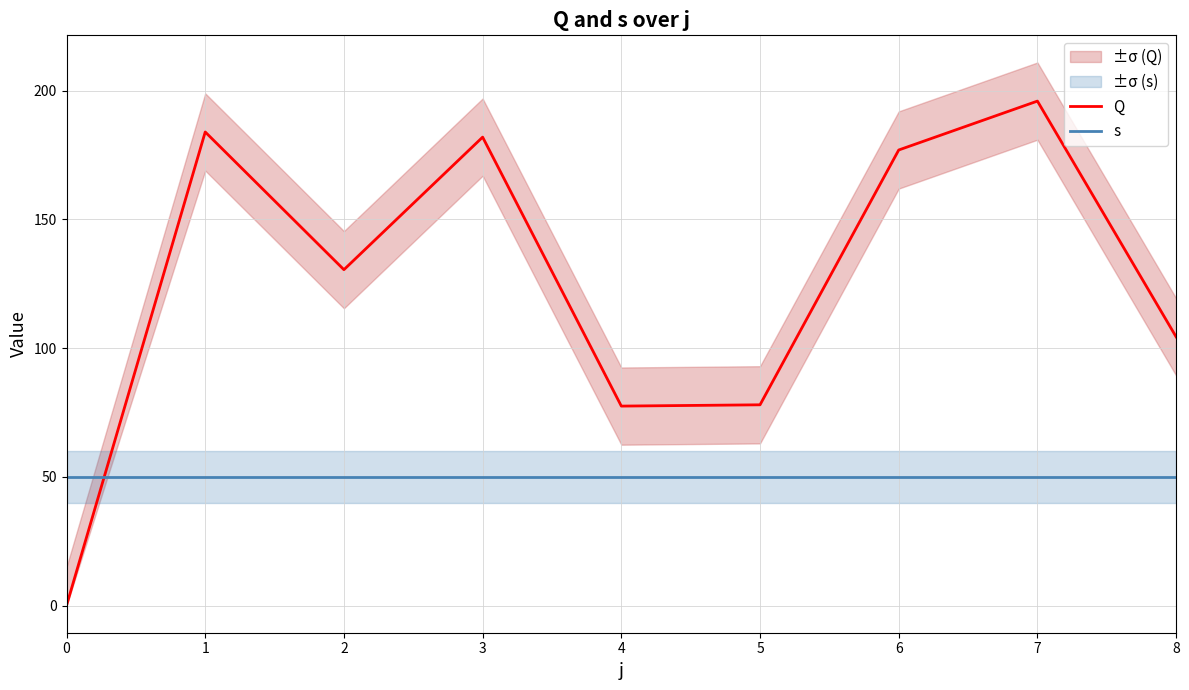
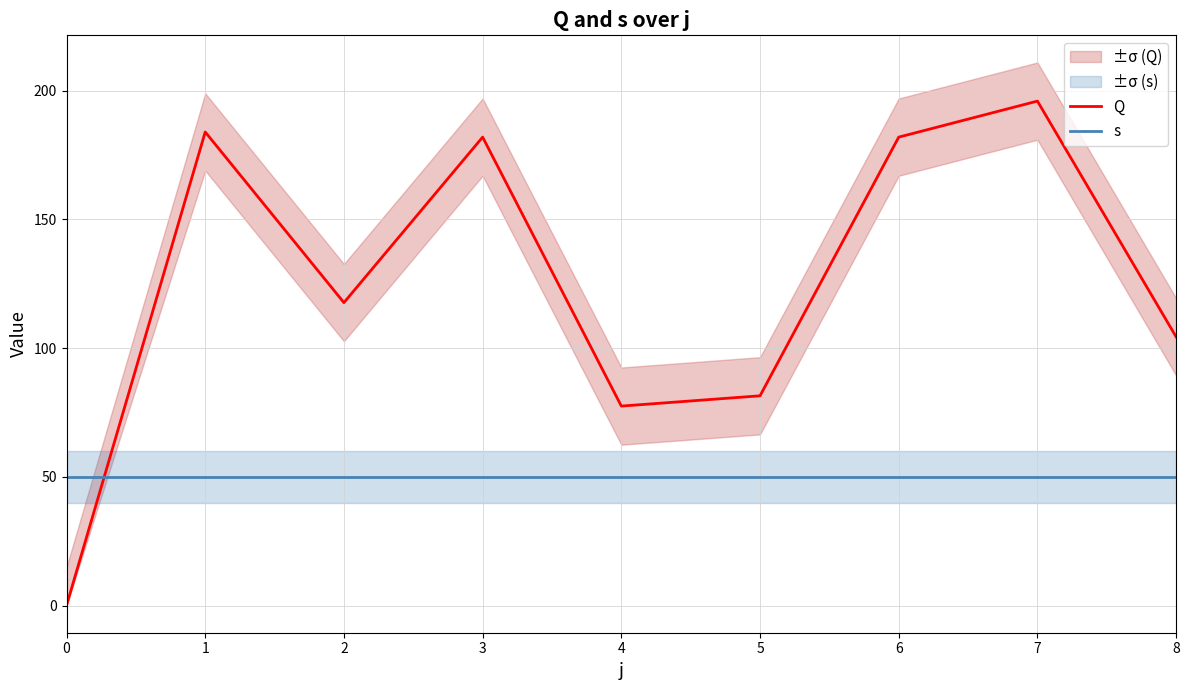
Q, 2: 131 -> 118
Q, 5: 78 -> 82
Q, 6: 177 -> 182
